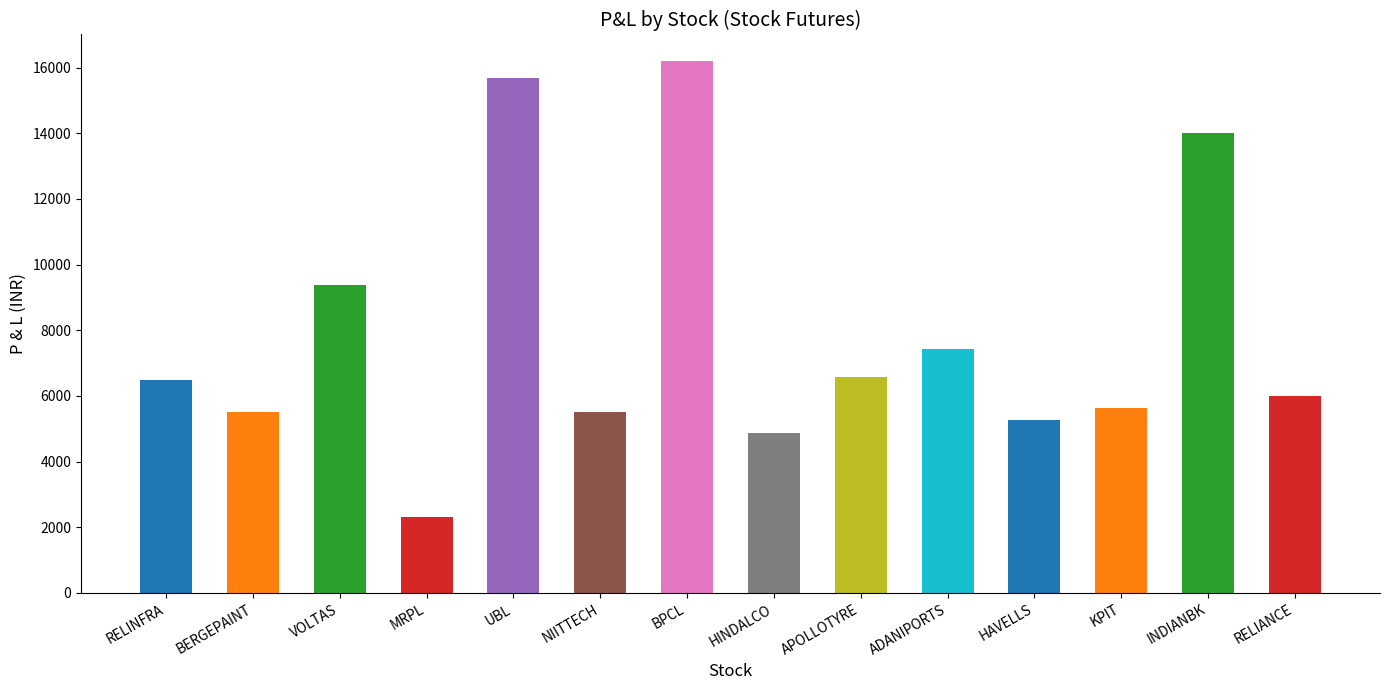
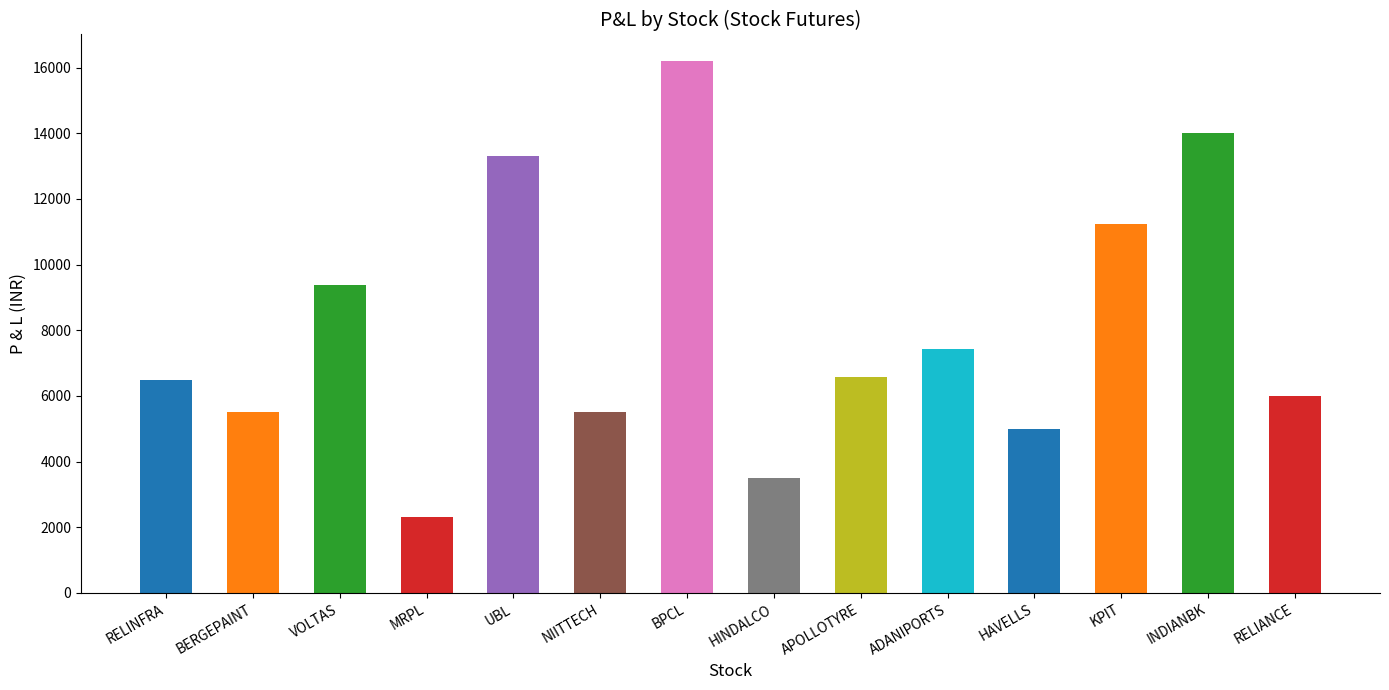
UBL: 15700 -> 13300
HINDALCO: 4900 -> 3500
HAVELLS: 5300 -> 5000
KPIT: 5600 -> 11200
